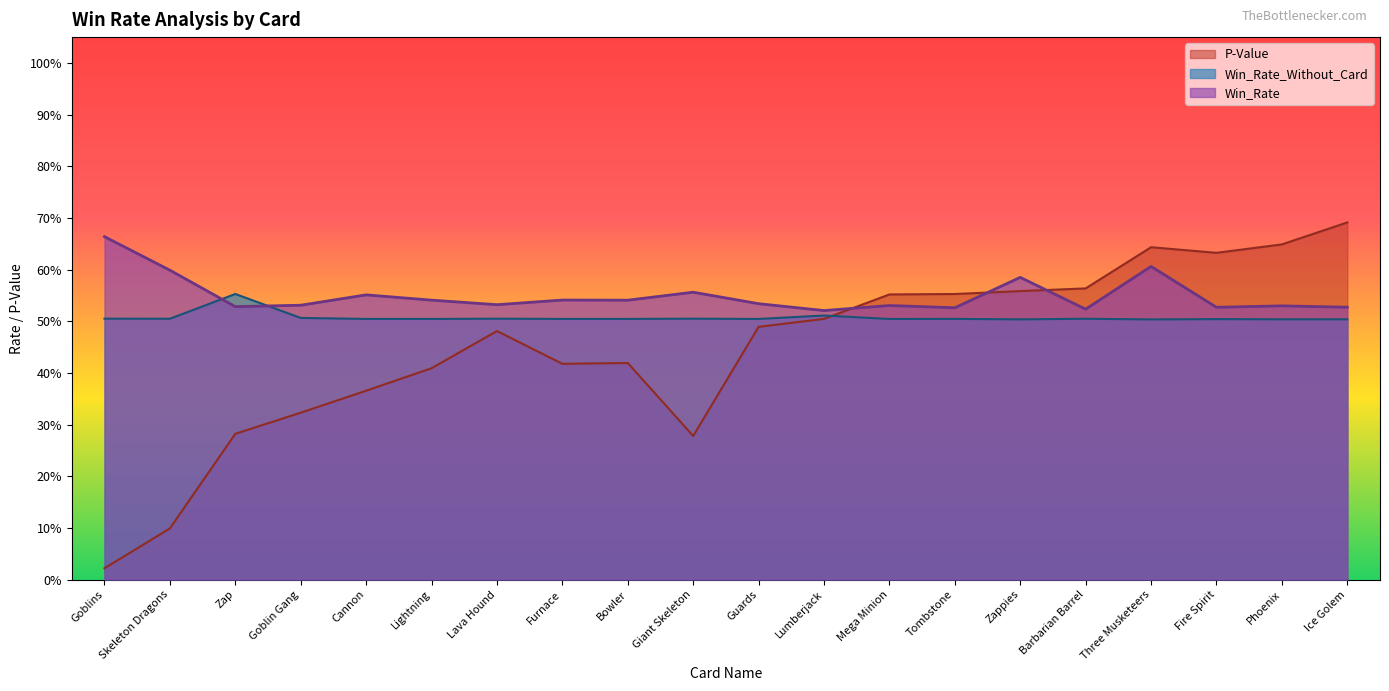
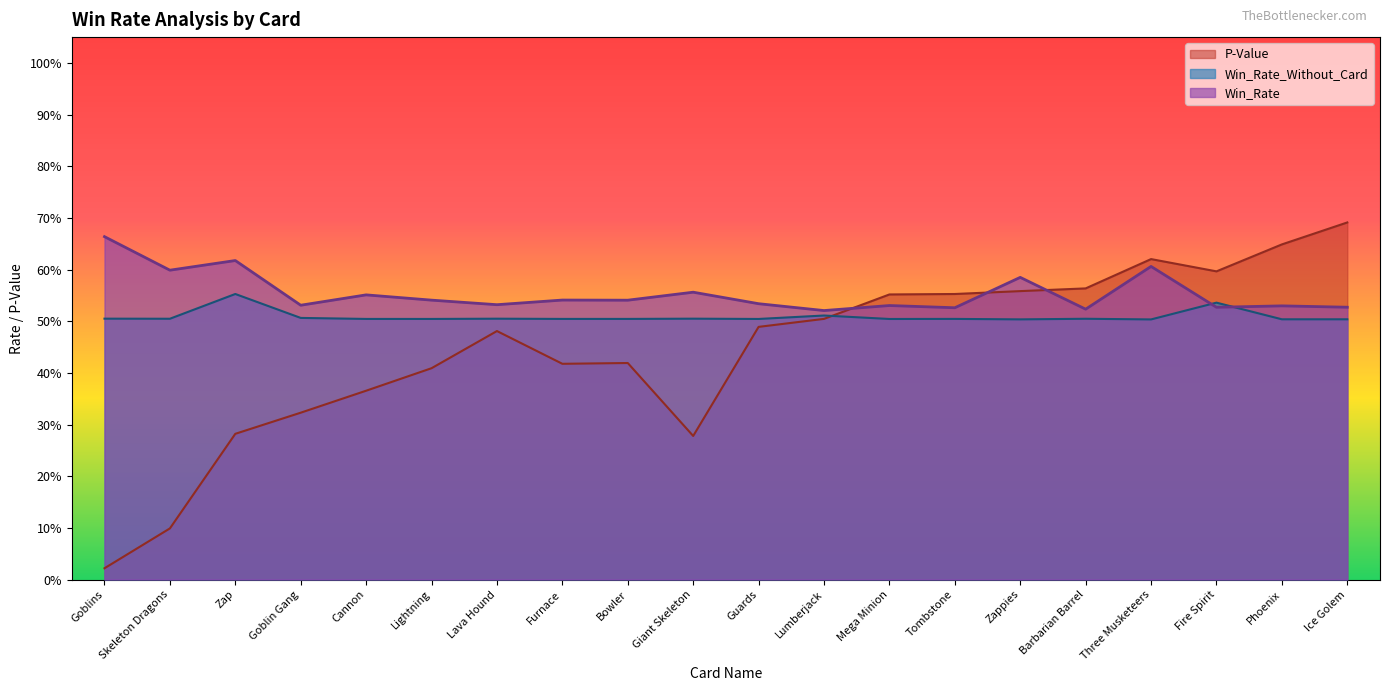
Win_Rate, Zap: 53% -> 62%
P-Value, Three Musketeers: 64% -> 62%
P-Value, Fire Spirit: 63% -> 60%
Win_Rate_Without_Card, Fire Spirit: 50% -> 54%
